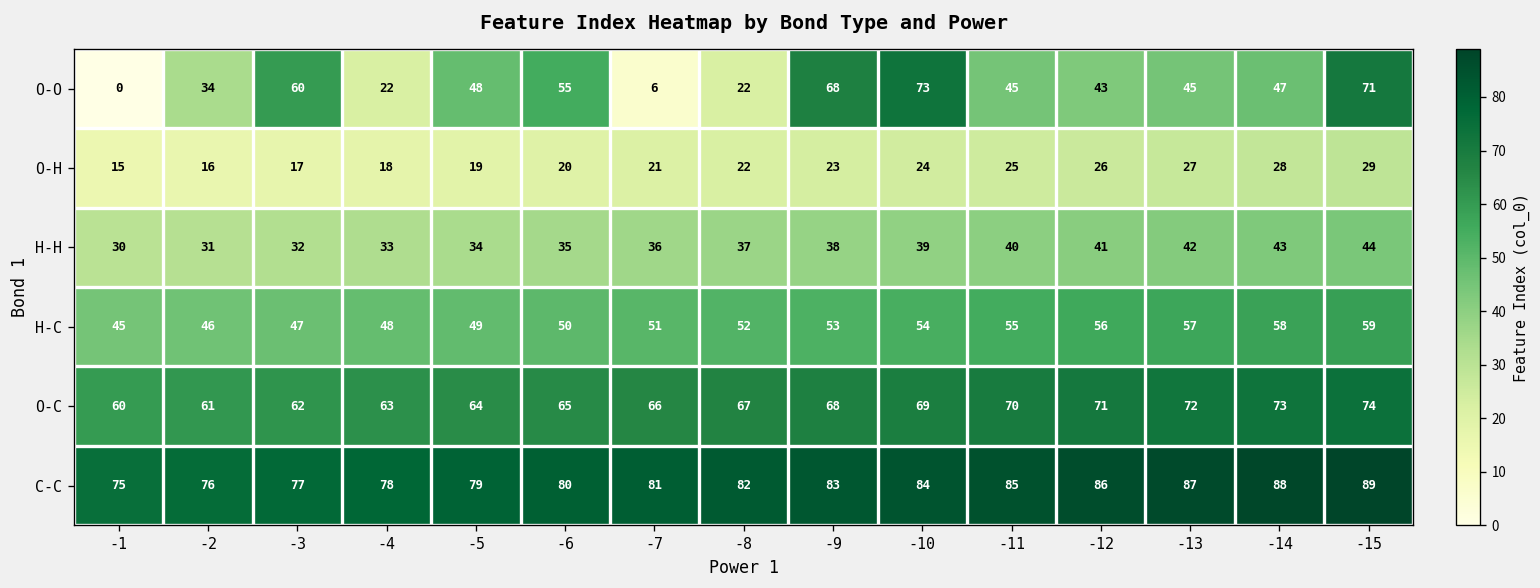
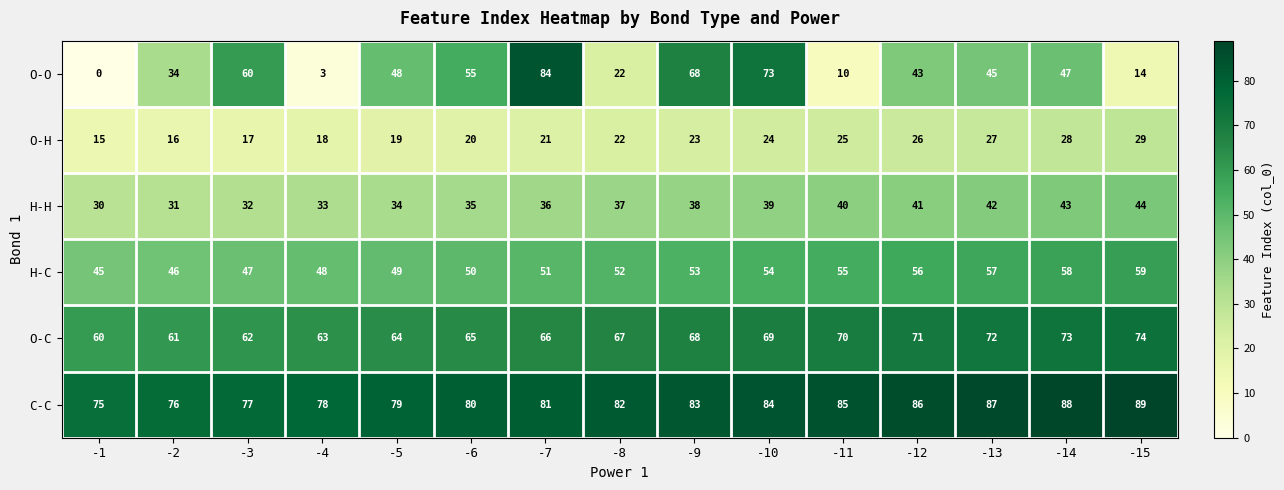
O-O, -4: 22 -> 3
O-O, -7: 6 -> 84
O-O, -11: 45 -> 10
O-O, -15: 71 -> 14
